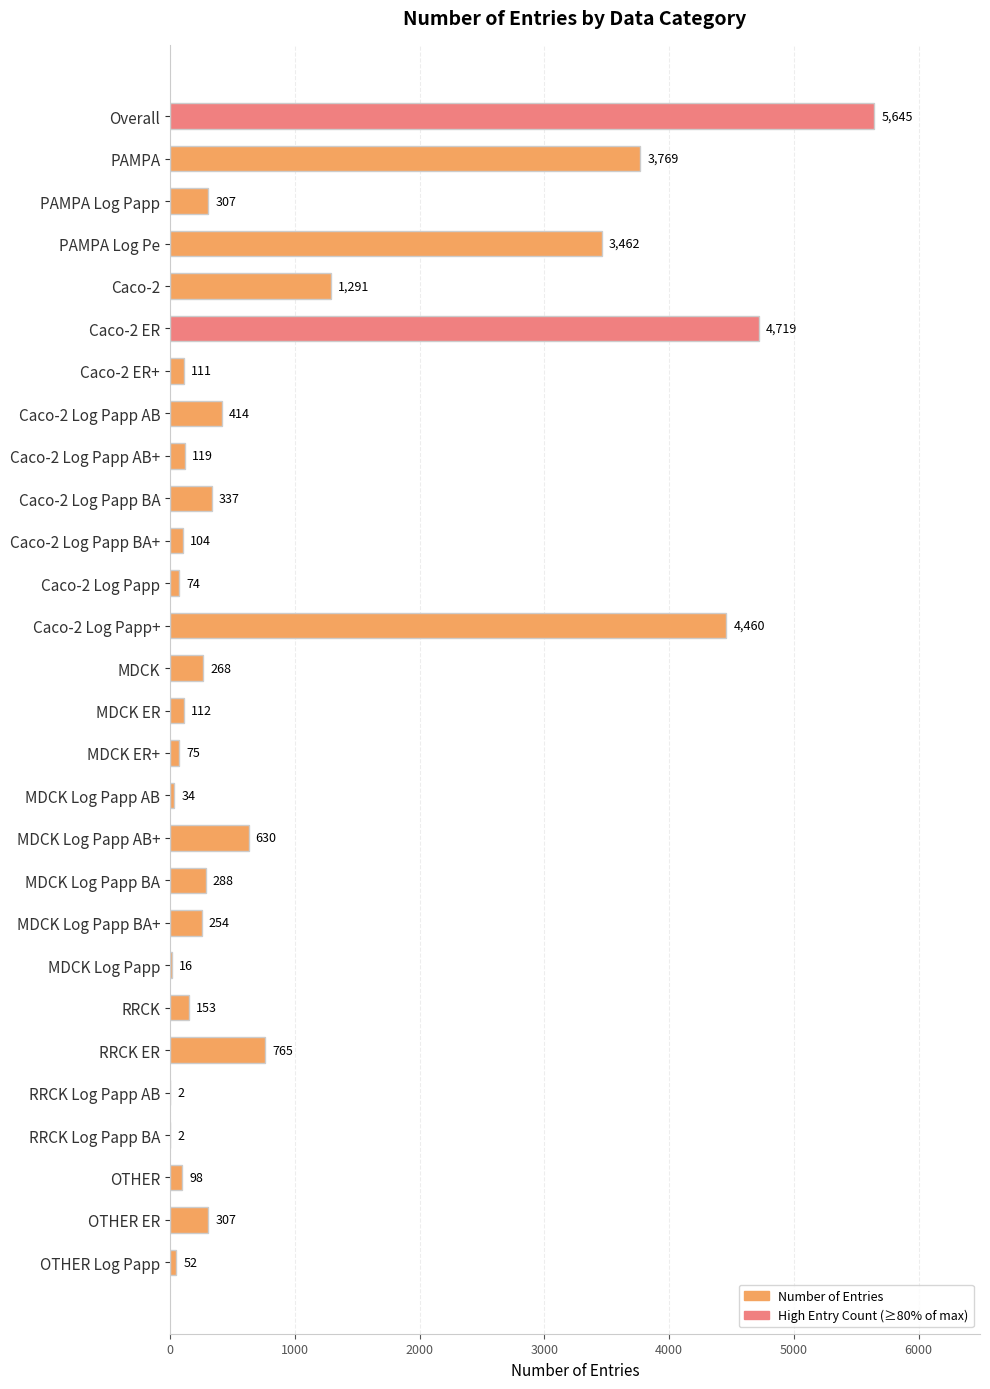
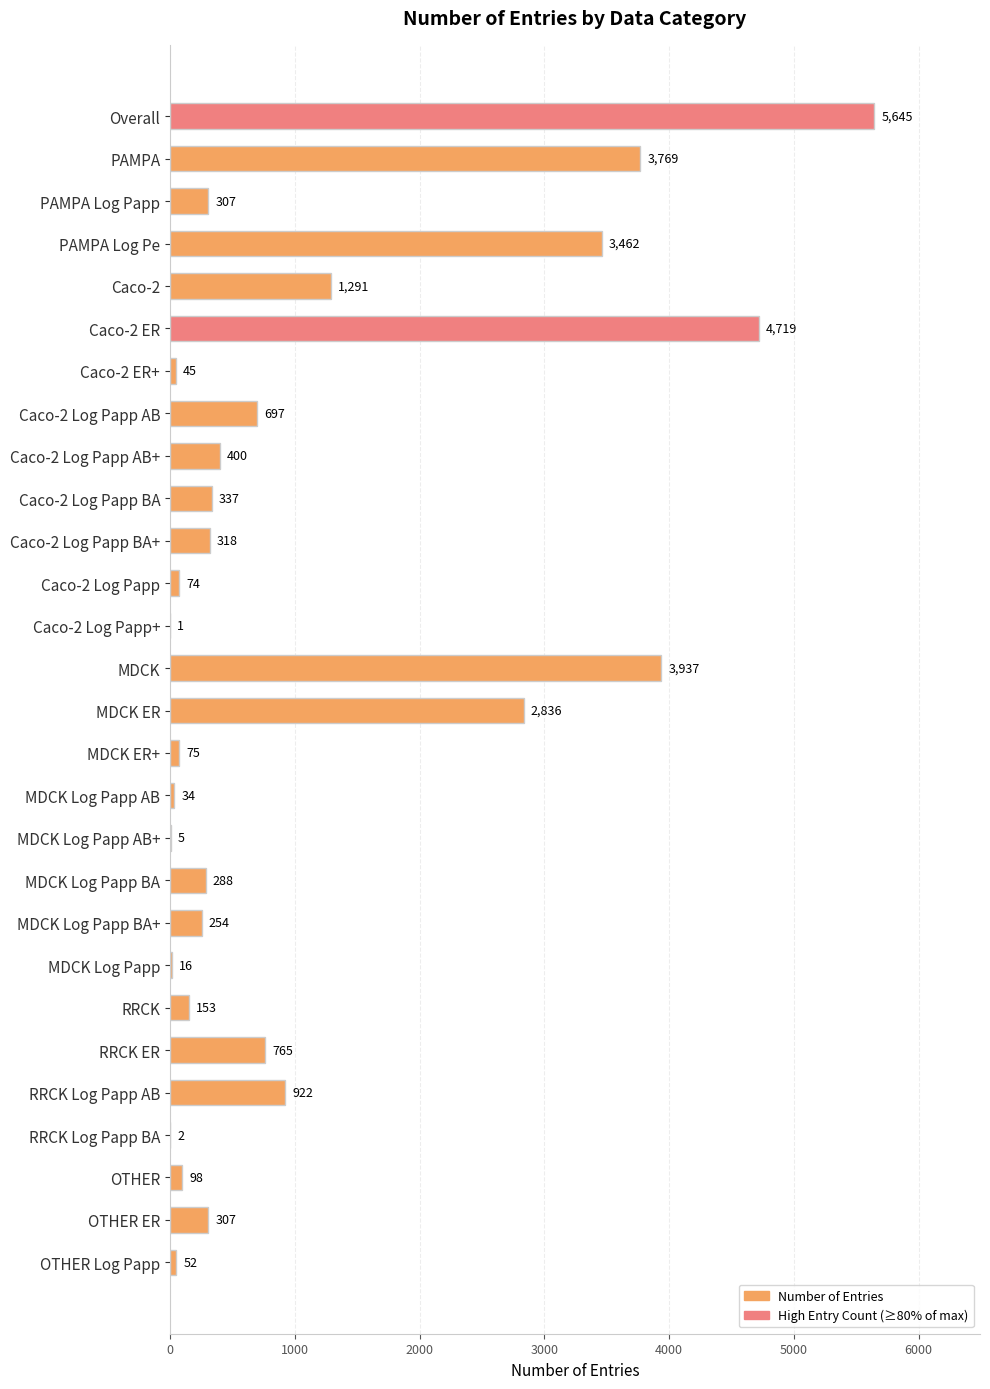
Caco-2 ER+: 111 -> 45
Caco-2 Log Papp AB: 414 -> 697
Caco-2 Log Papp AB+: 119 -> 400
Caco-2 Log Papp BA+: 104 -> 318
Caco-2 Log Papp+: 4,460 -> 1
MDCK: 268 -> 3,937
MDCK ER: 112 -> 2,836
MDCK Log Papp AB+: 630 -> 5
RRCK Log Papp AB: 2 -> 922
